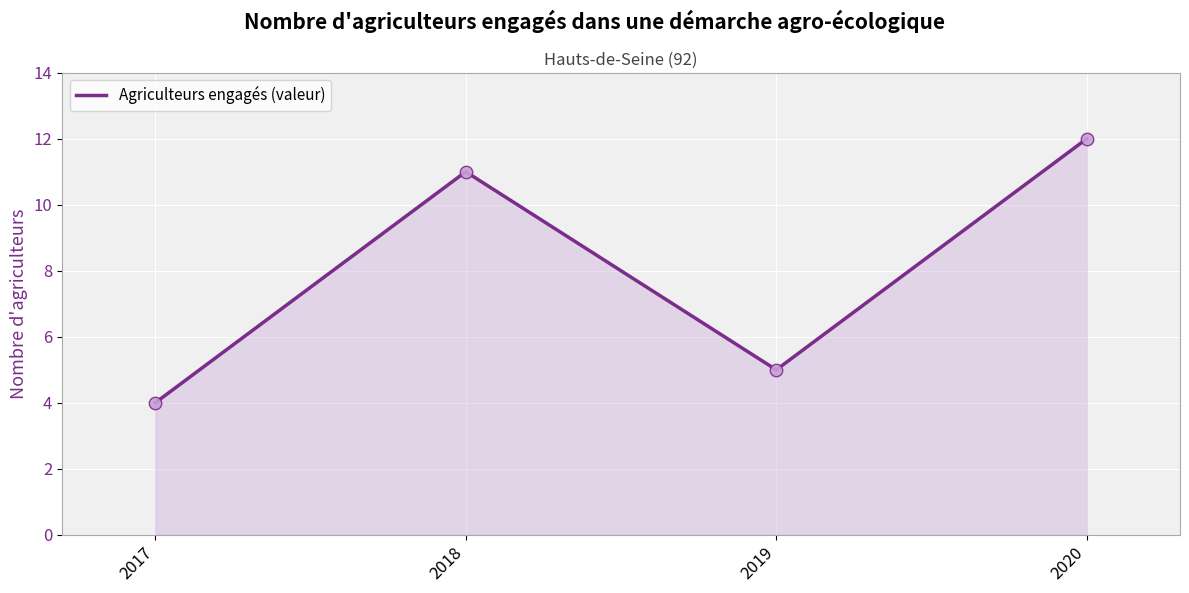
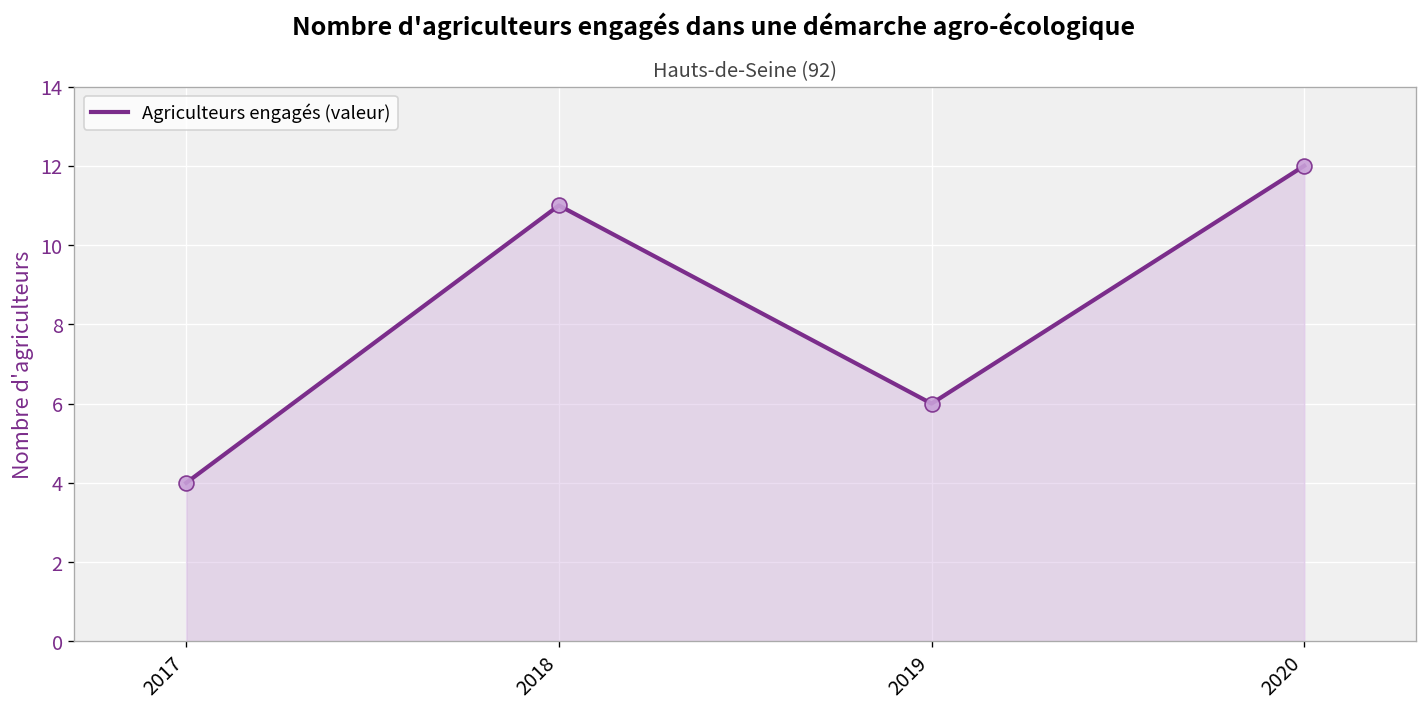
2019: 5 -> 6
